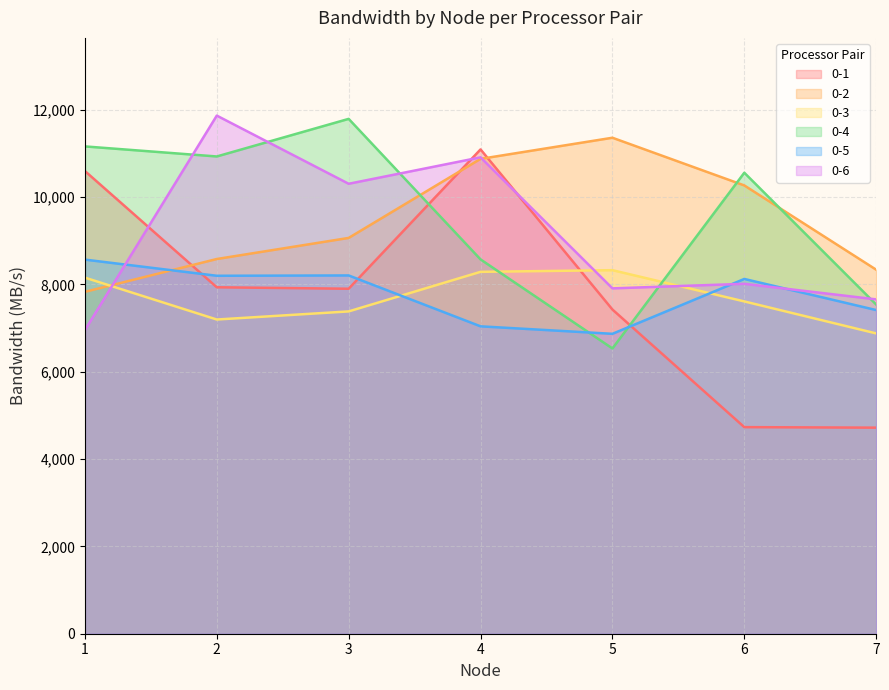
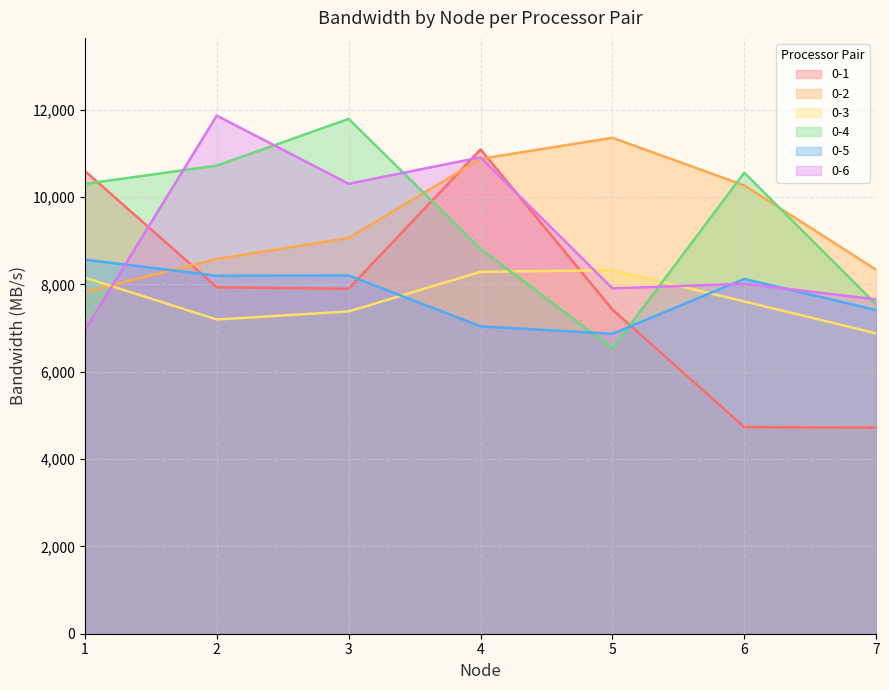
0-4, 1: 11,200 -> 10,300
0-4, 2: 10,900 -> 10,700
0-4, 4: 8,600 -> 8,800
